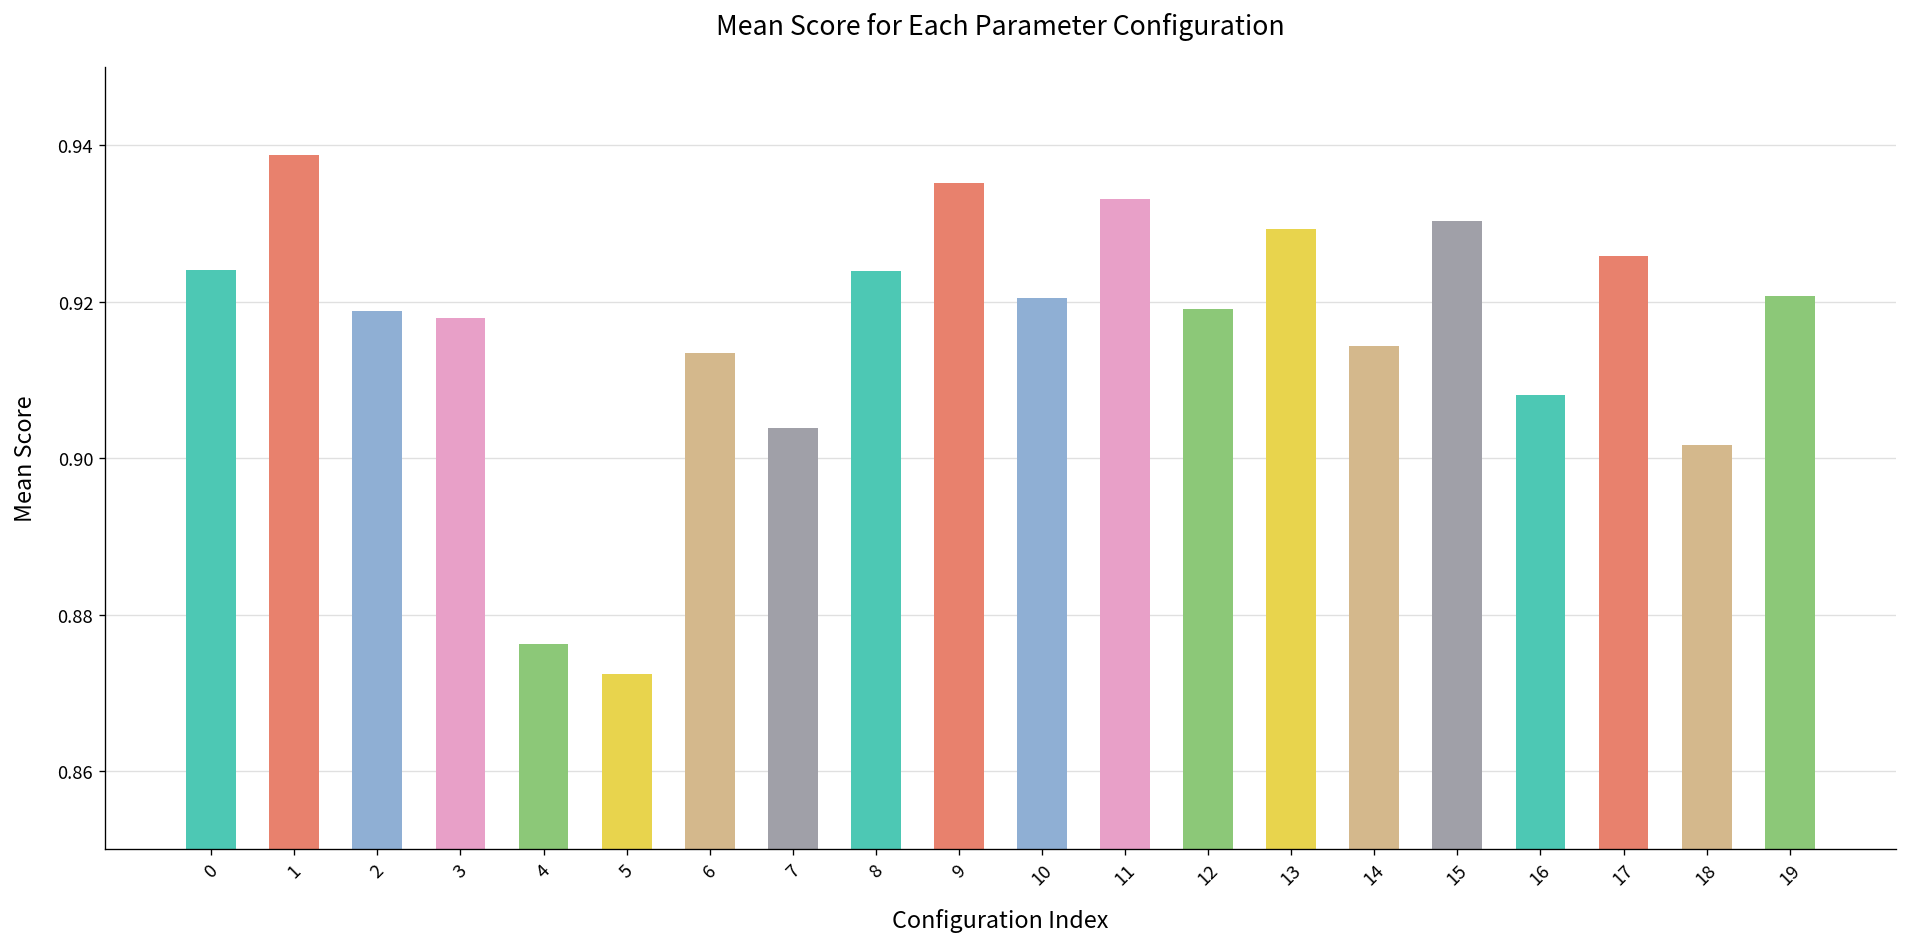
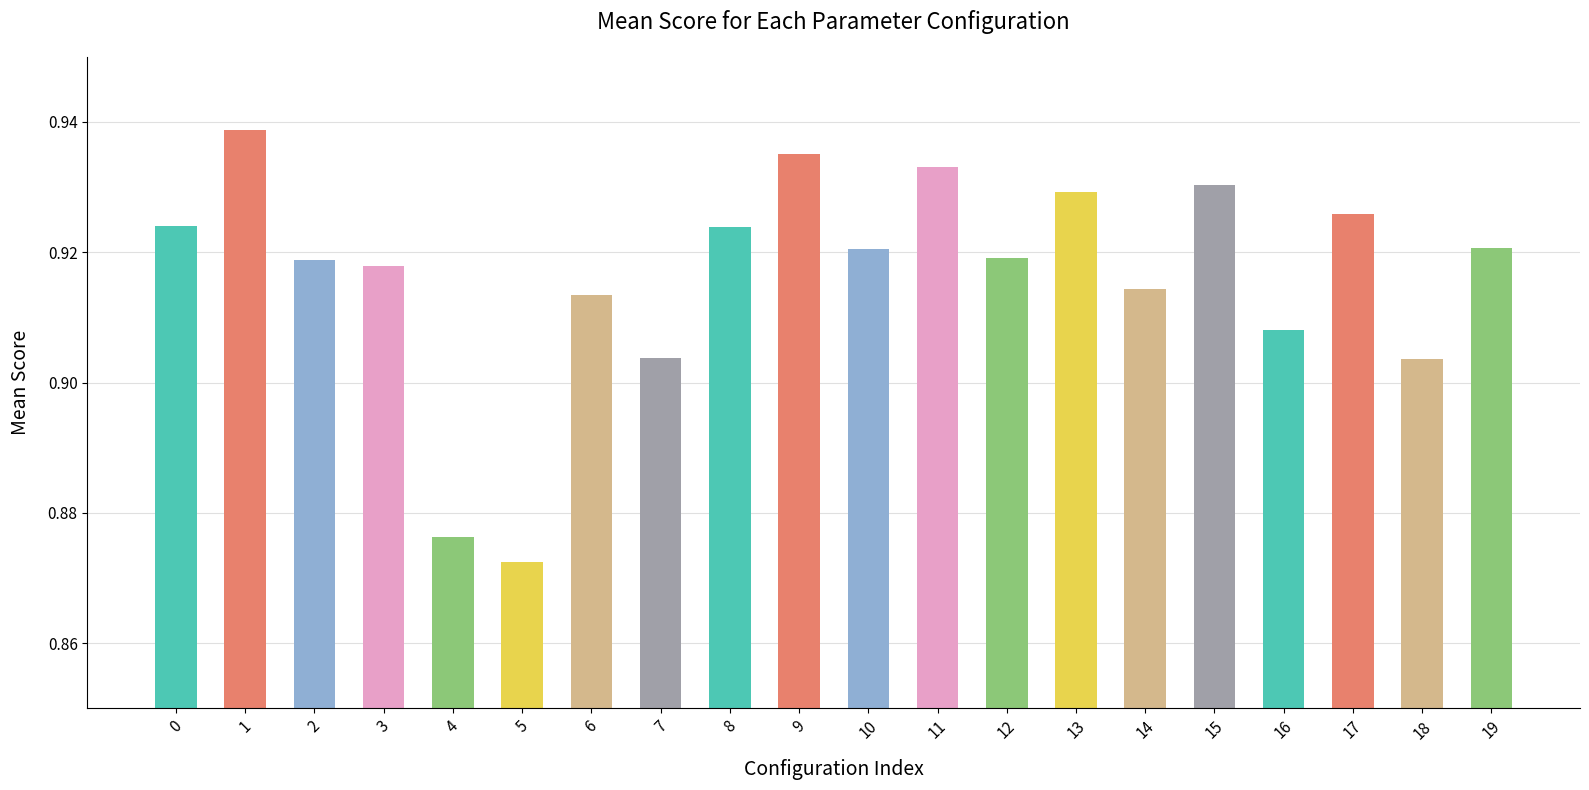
18: 0.902 -> 0.904
